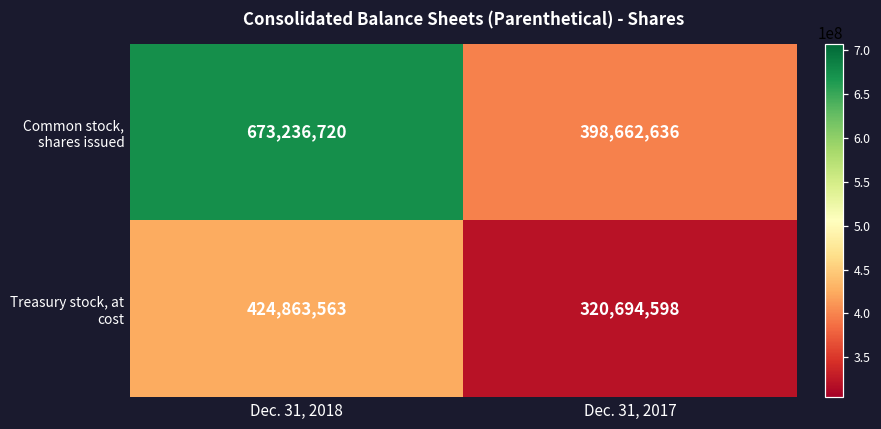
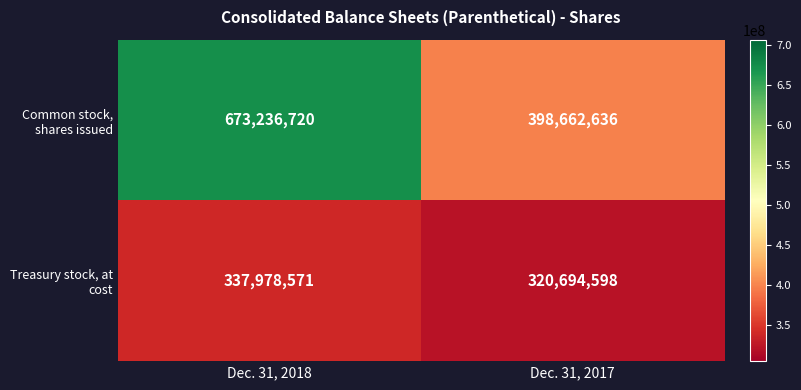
Treasury stock, at cost, Dec. 31, 2018: 424,863,563 -> 337,978,571
